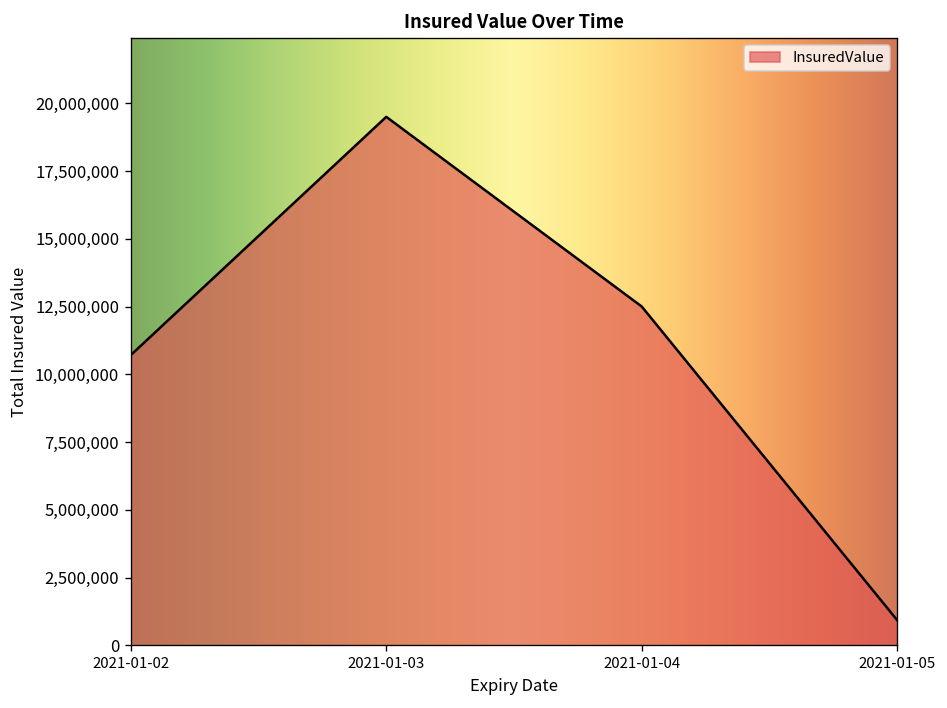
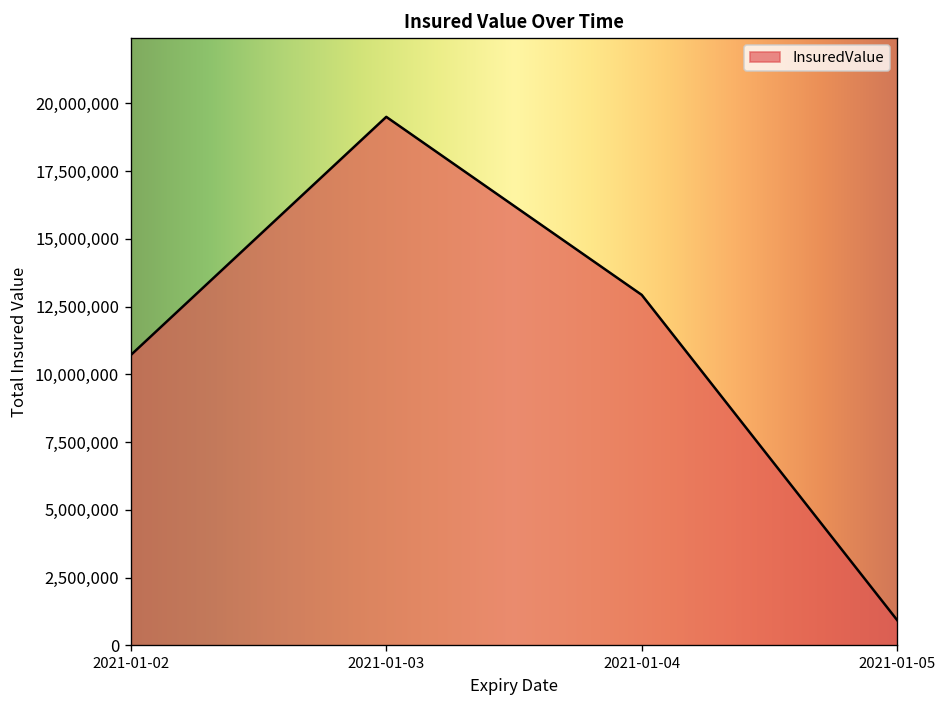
2021-01-04: 12,500,000 -> 12,900,000
